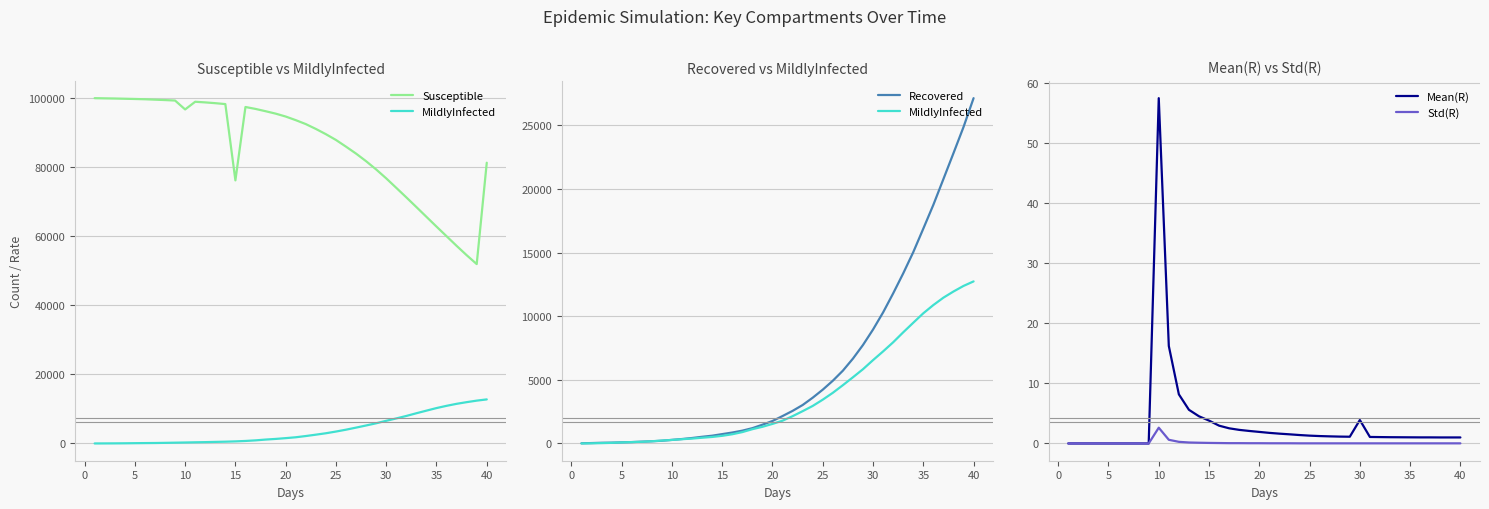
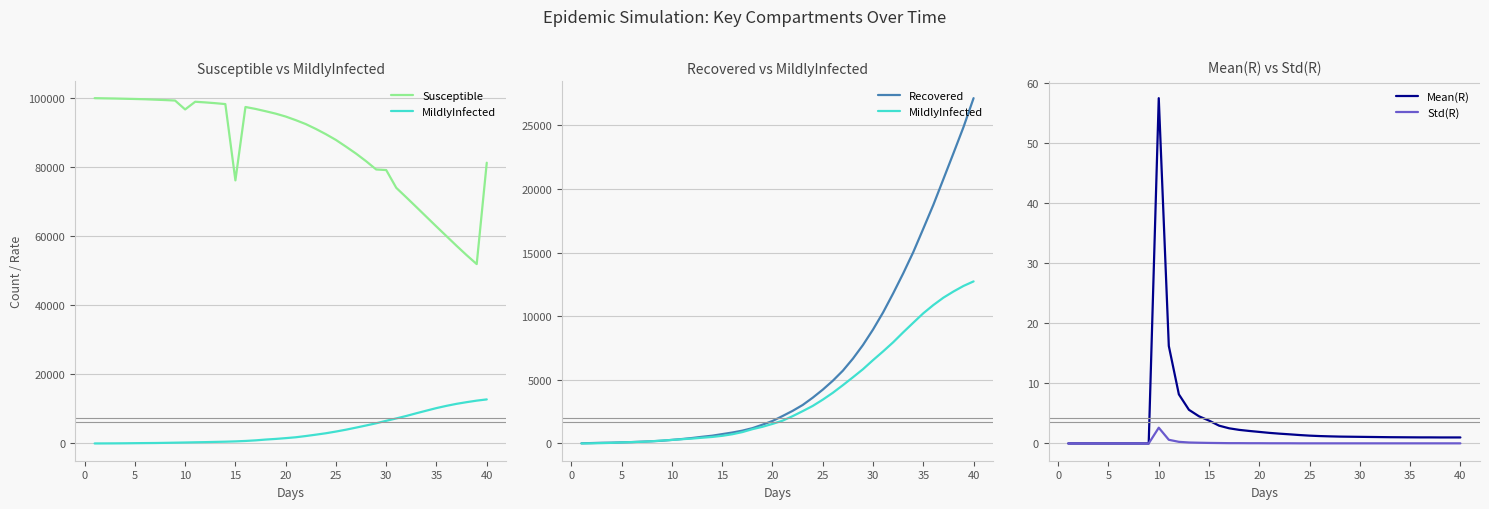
Susceptible vs MildlyInfected, Susceptible, 30: 77000 -> 79000
Mean(R) vs Std(R), Mean(R), 30: 4 -> 1
